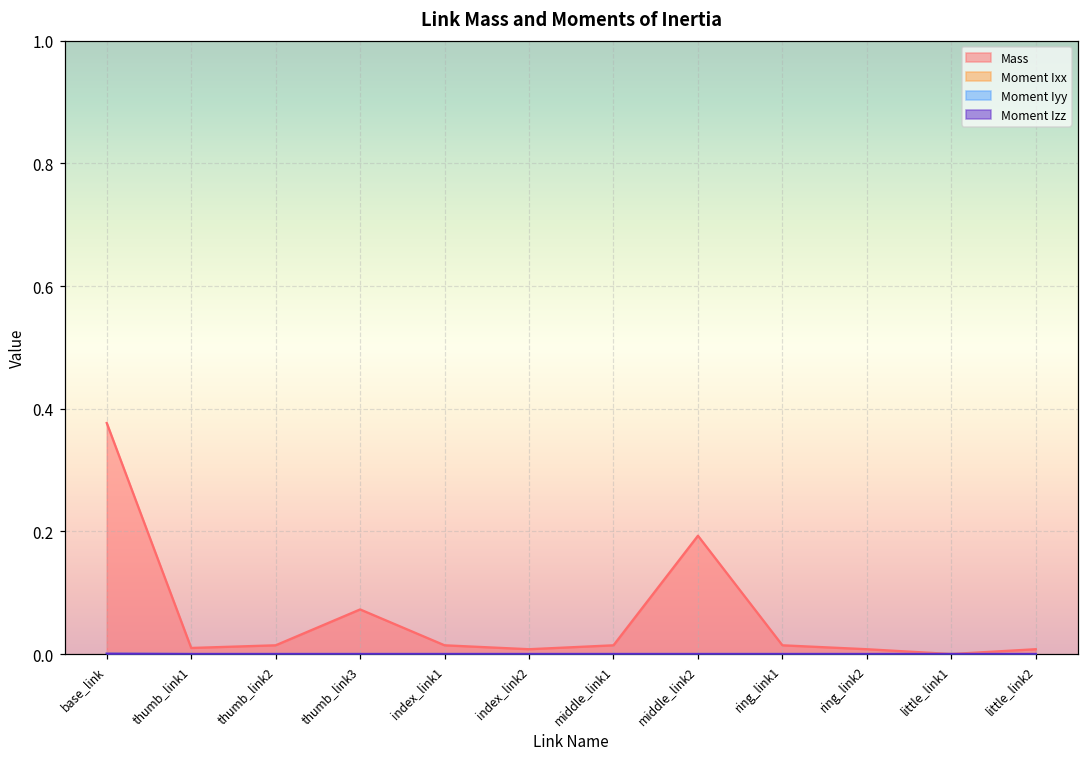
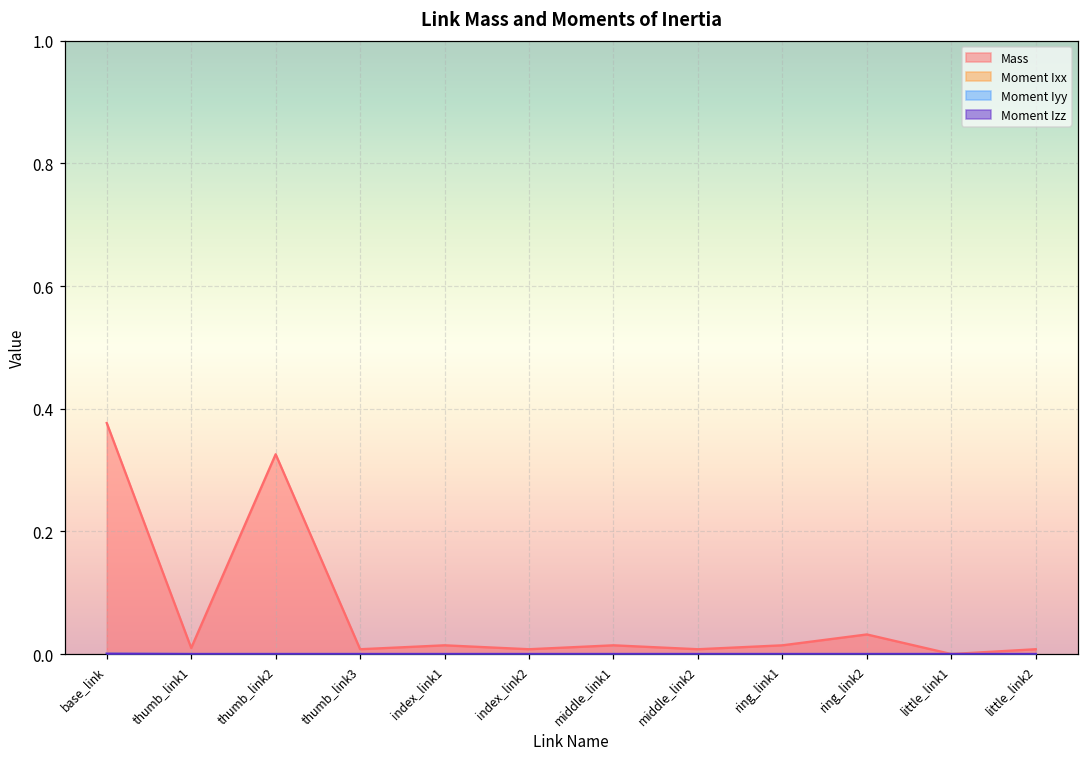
Mass, thumb_link2: 0.01 -> 0.33
Mass, thumb_link3: 0.07 -> 0.01
Mass, middle_link2: 0.19 -> 0.01
Mass, ring_link2: 0.01 -> 0.03
